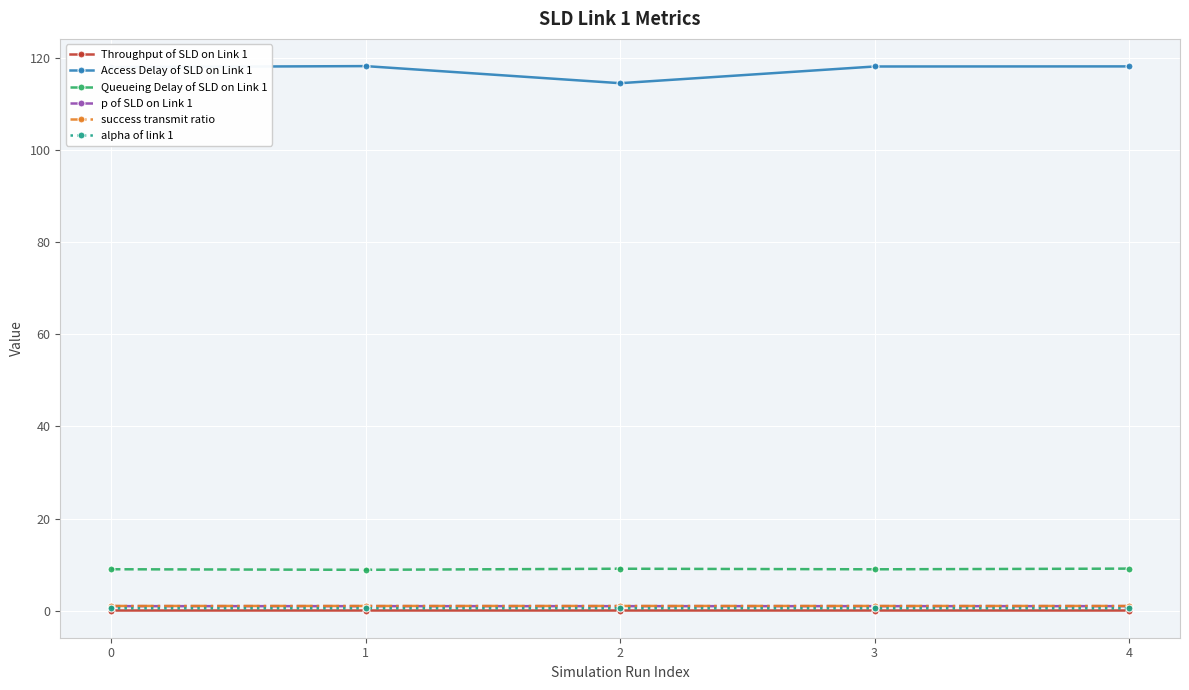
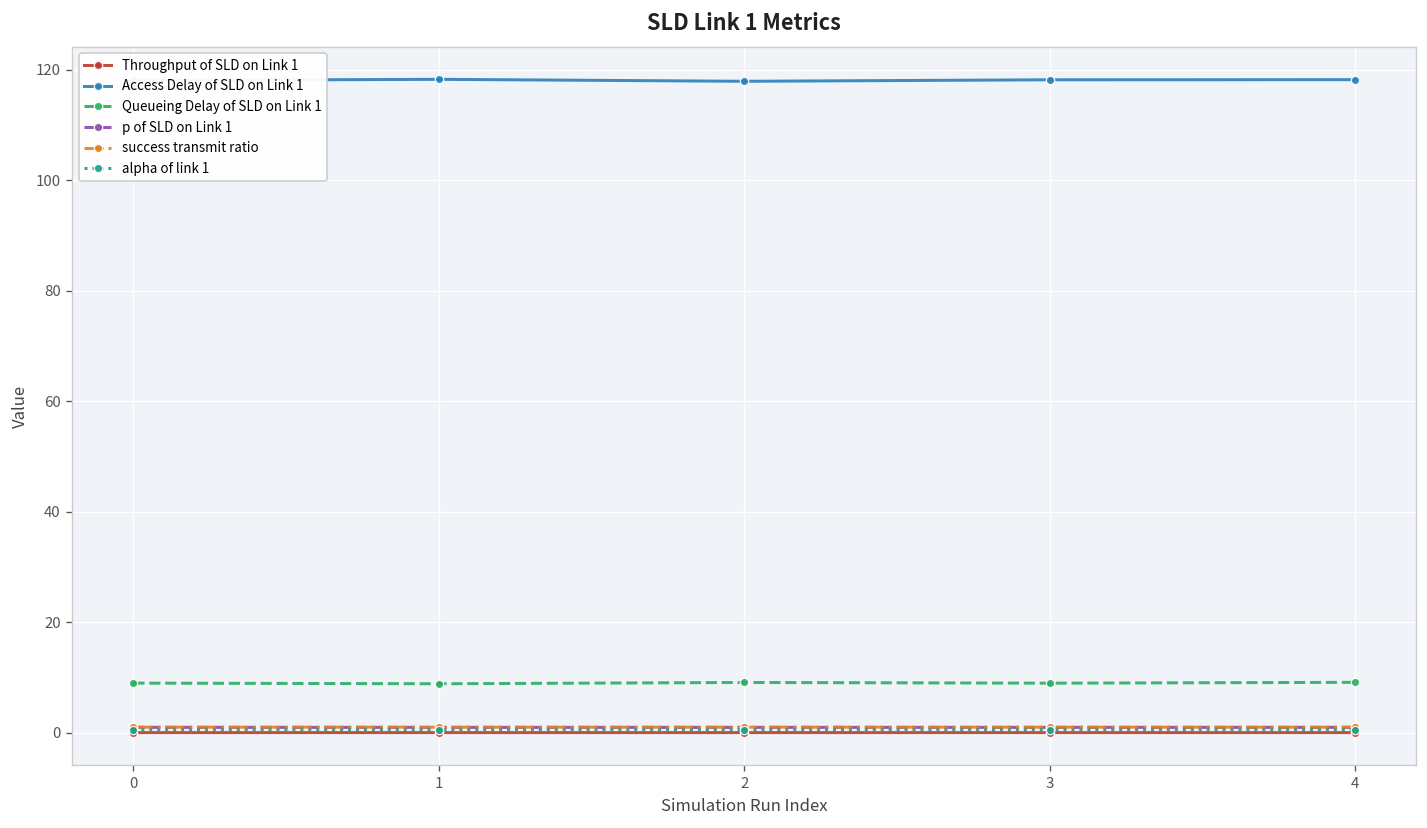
Access Delay of SLD on Link 1, 2: 115 -> 118
